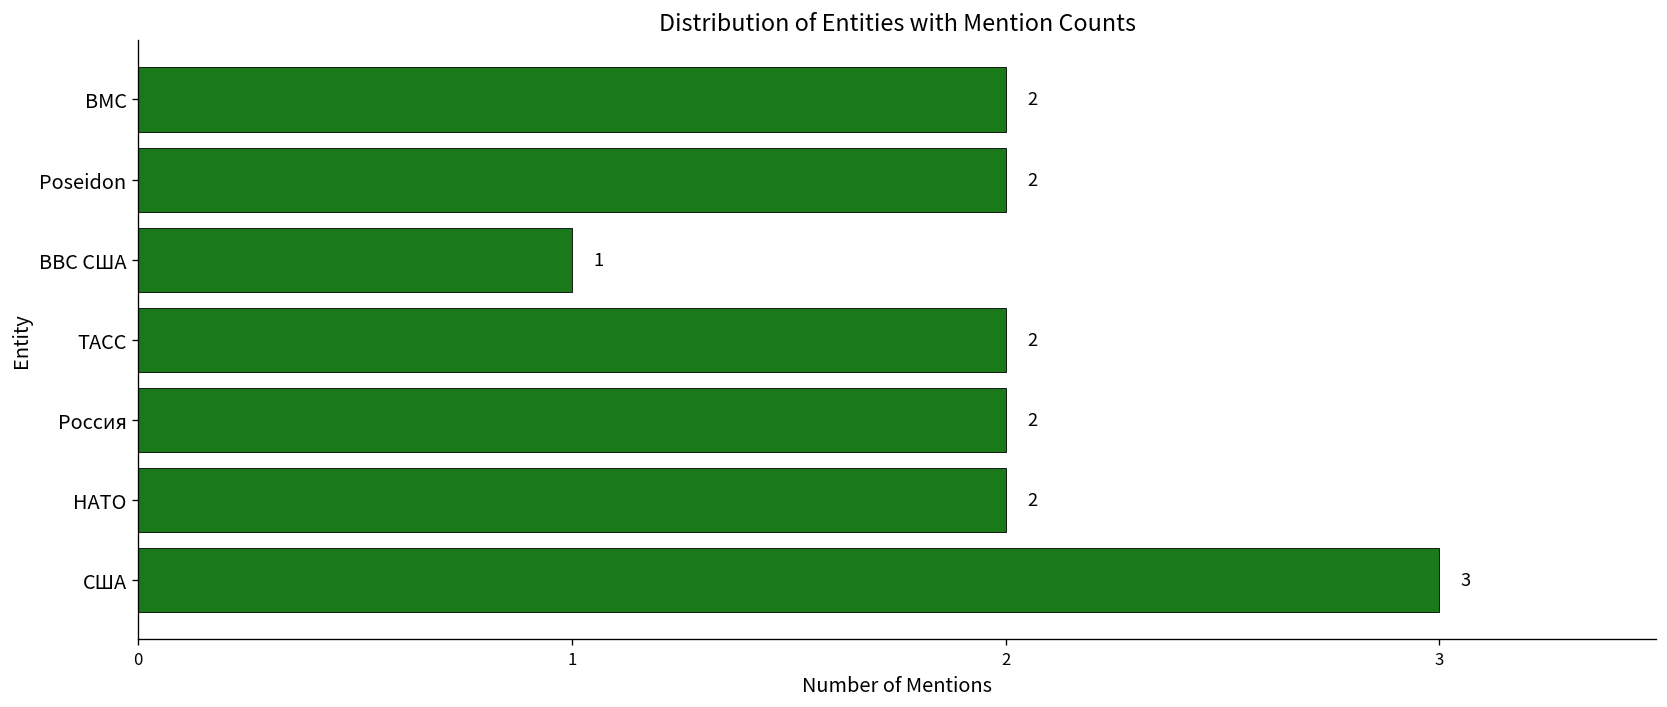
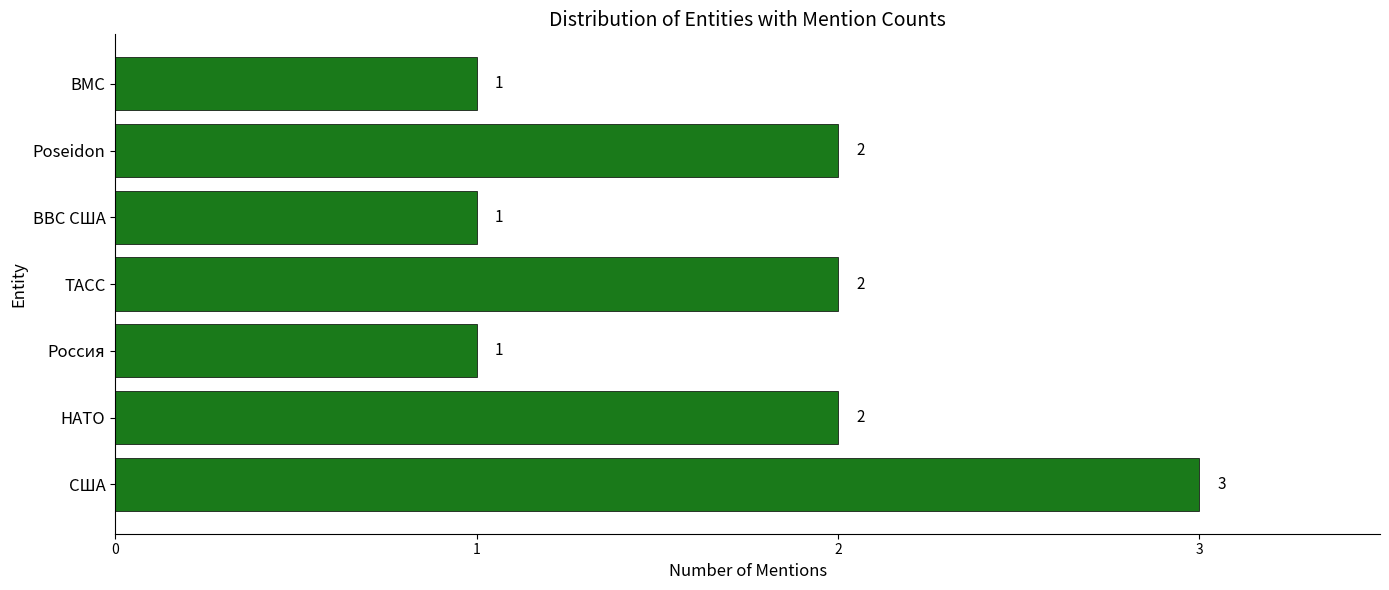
ВМС: 2 -> 1
Россия: 2 -> 1
